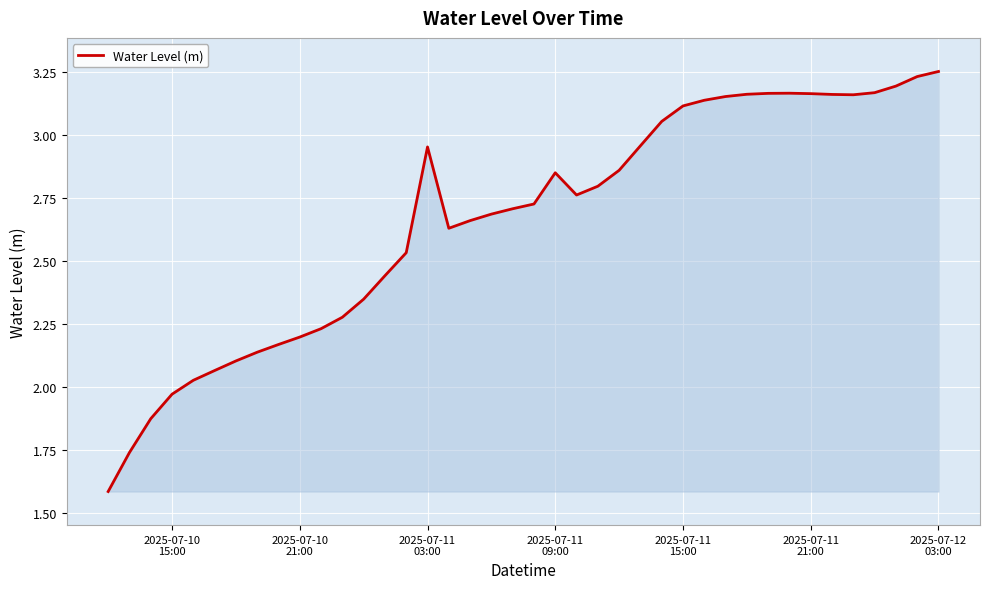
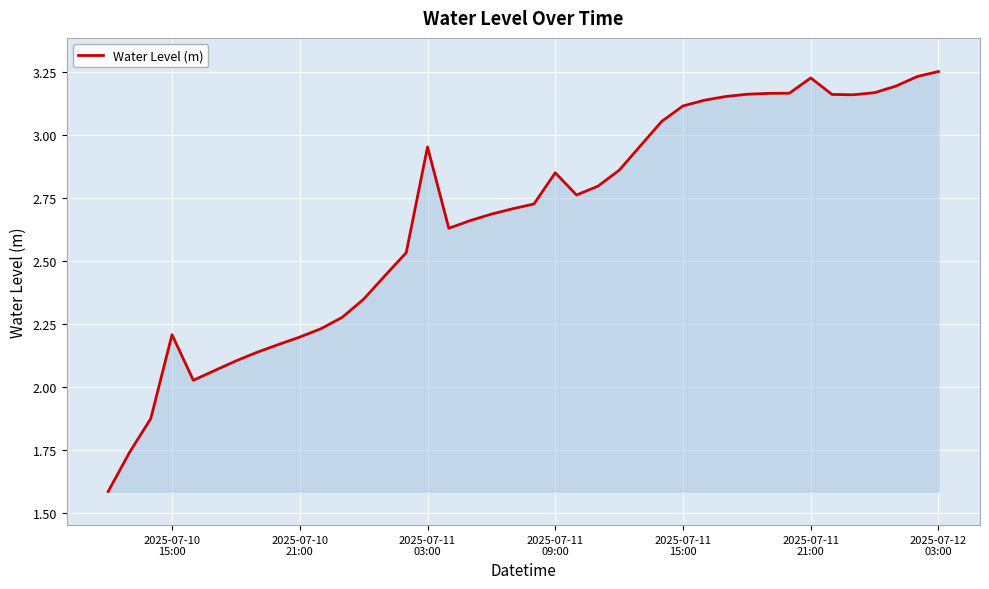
2025-07-10 15:00: 1.97 -> 2.21
2025-07-11 21:00: 3.16 -> 3.23
